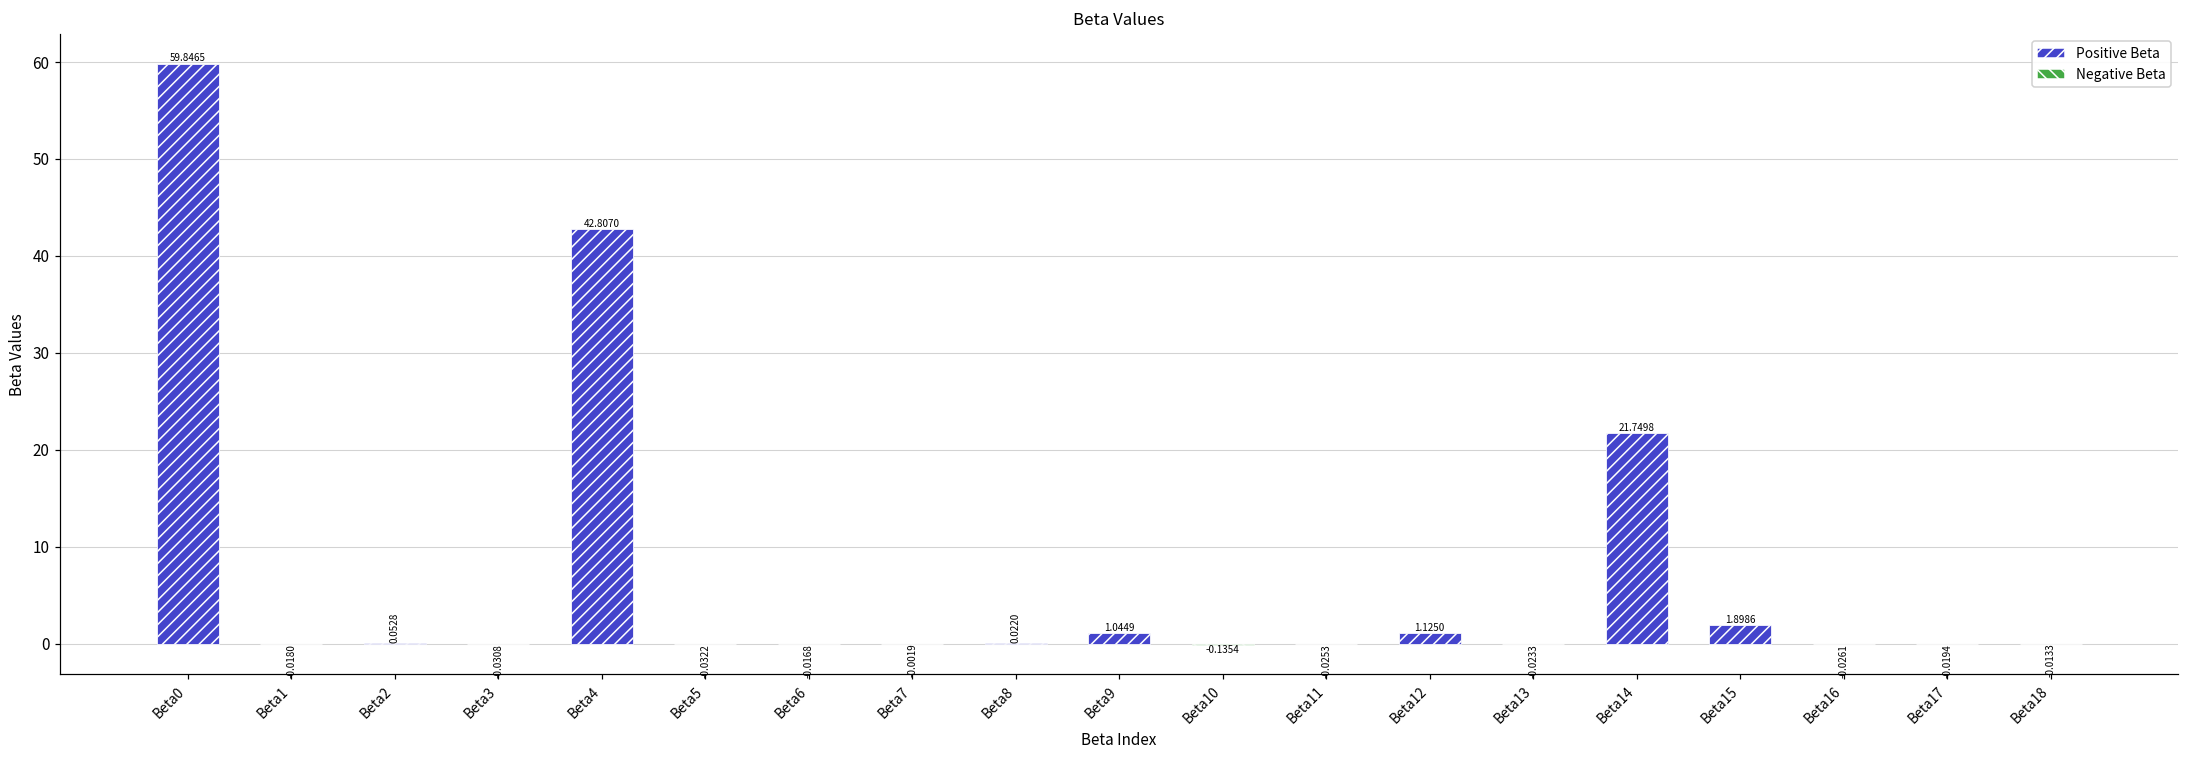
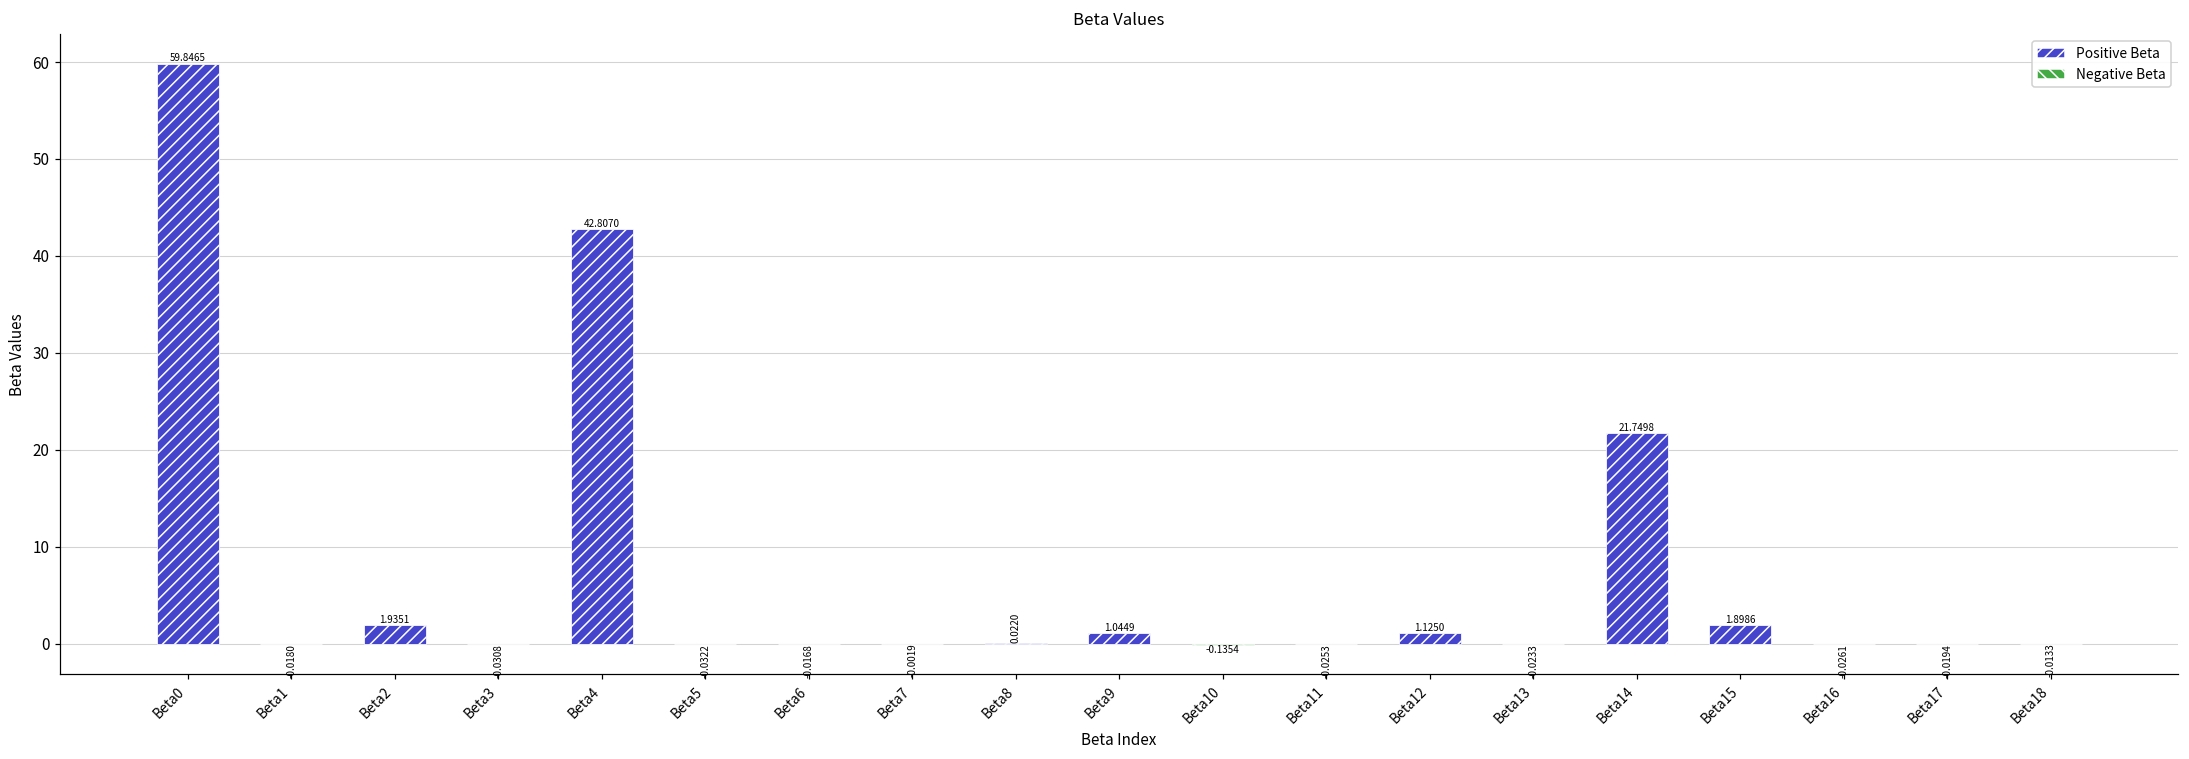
Beta2: 0.0528 -> 1.9351
